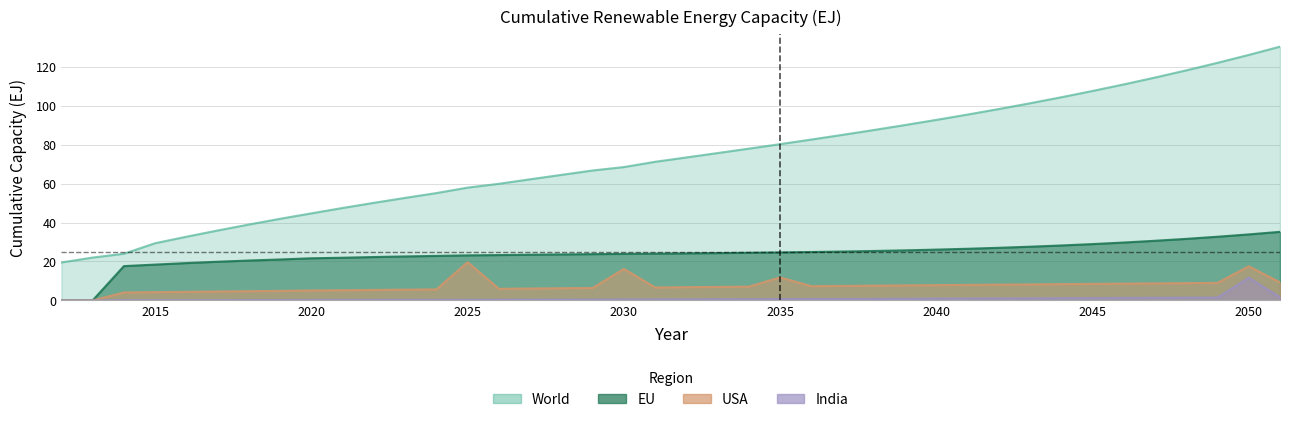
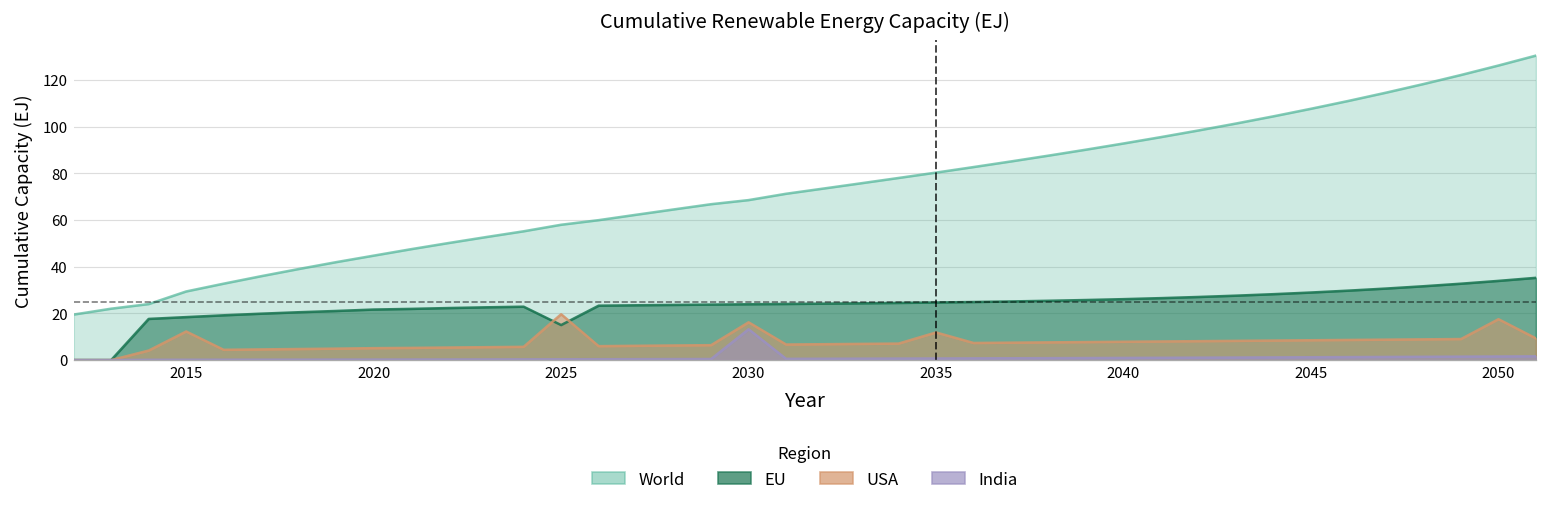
USA, 2015: 4 -> 12
EU, 2025: 23 -> 15
India, 2030: 0 -> 13
India, 2050: 12 -> 2
